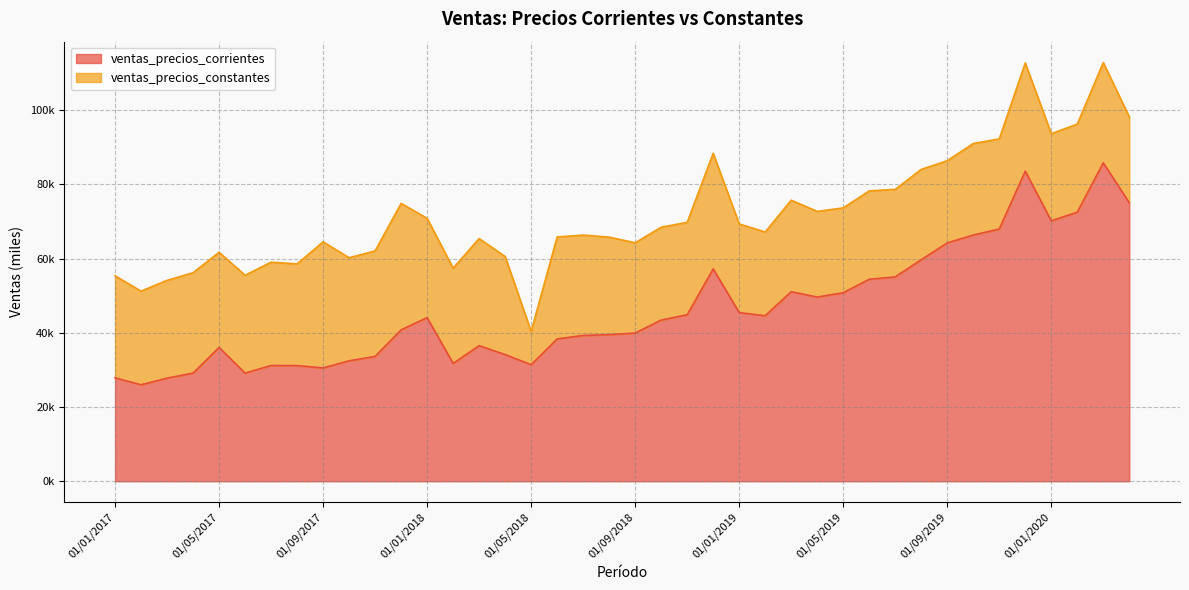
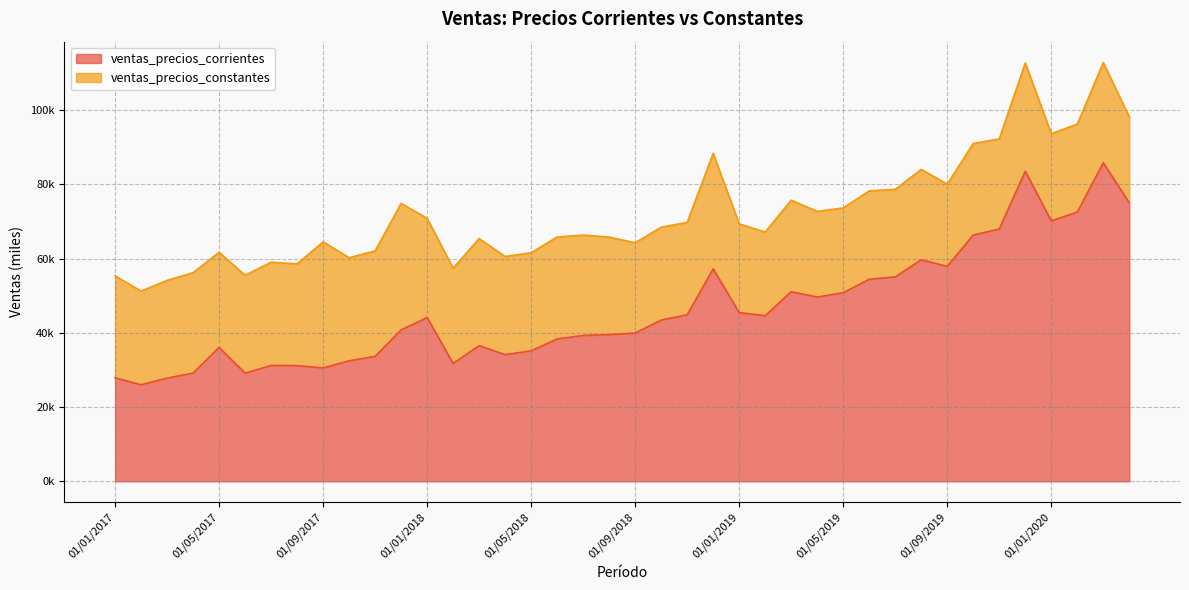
ventas_precios_corrientes, 01/05/2018: 31000 -> 35000
ventas_precios_constantes, 01/05/2018: 9000 -> 26000
ventas_precios_corrientes, 01/09/2019: 64000 -> 58000
